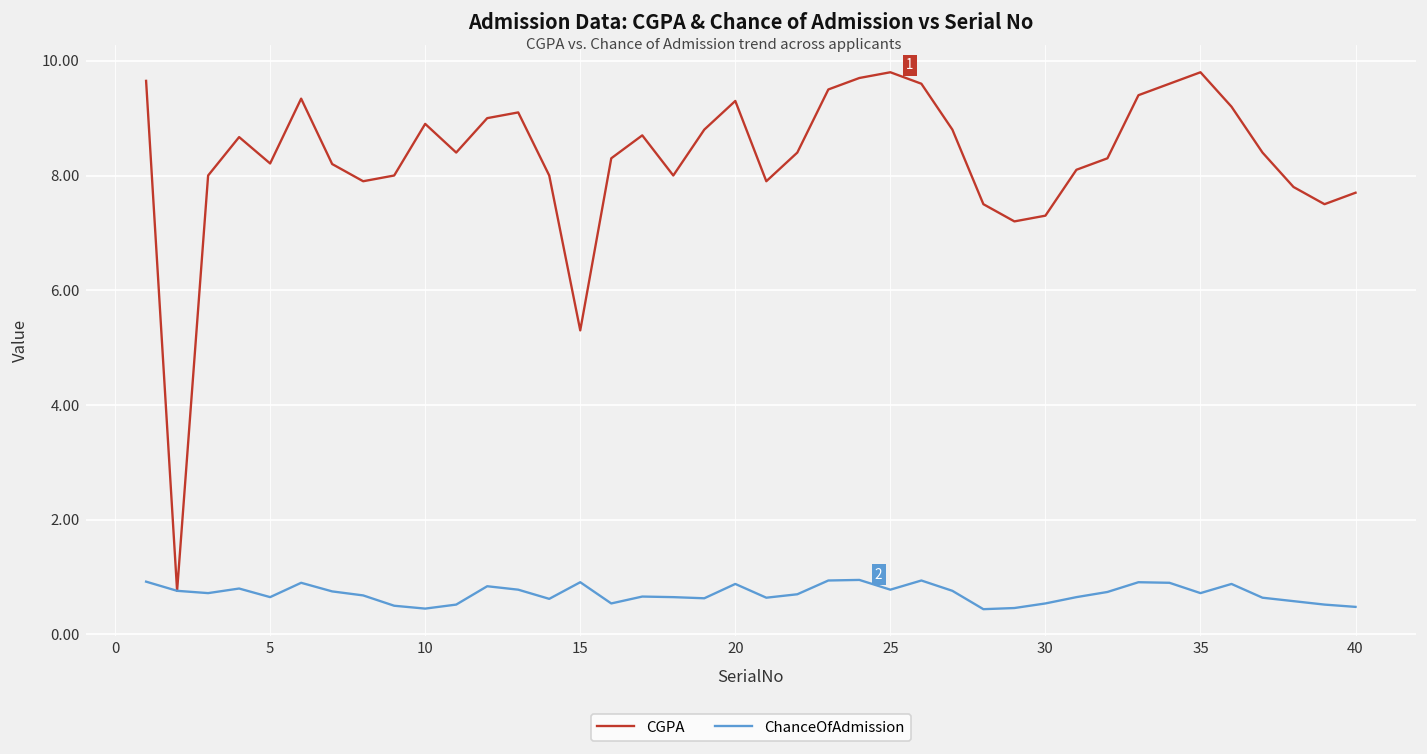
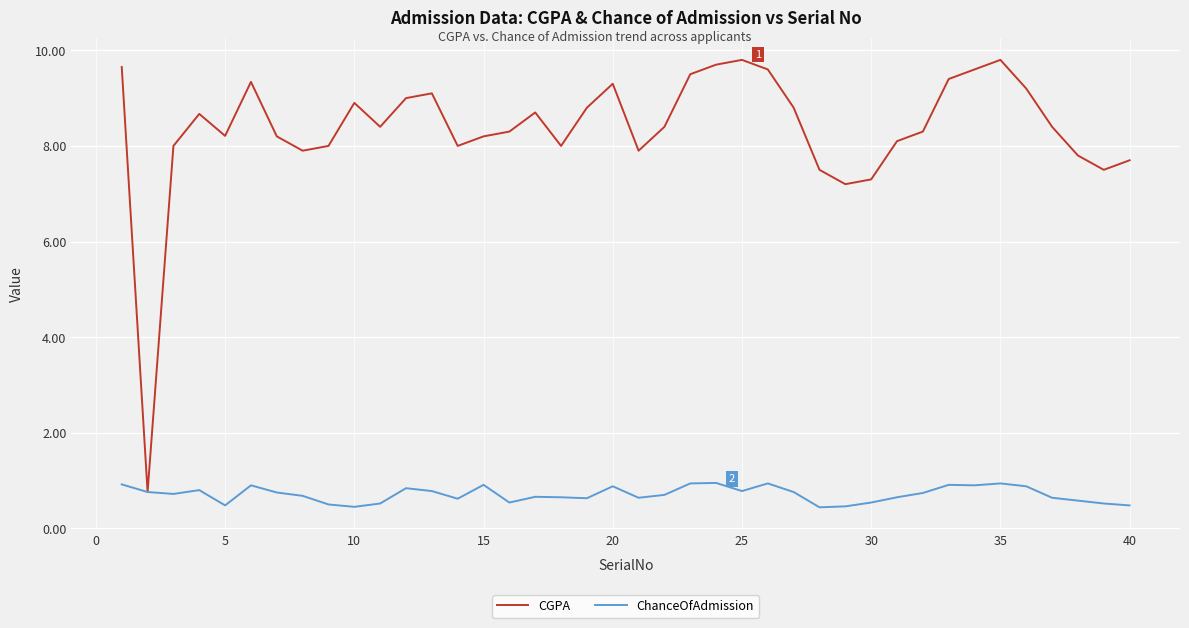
ChanceOfAdmission, 5: 0.7 -> 0.5
CGPA, 15: 5.3 -> 8.2
ChanceOfAdmission, 35: 0.7 -> 0.9
